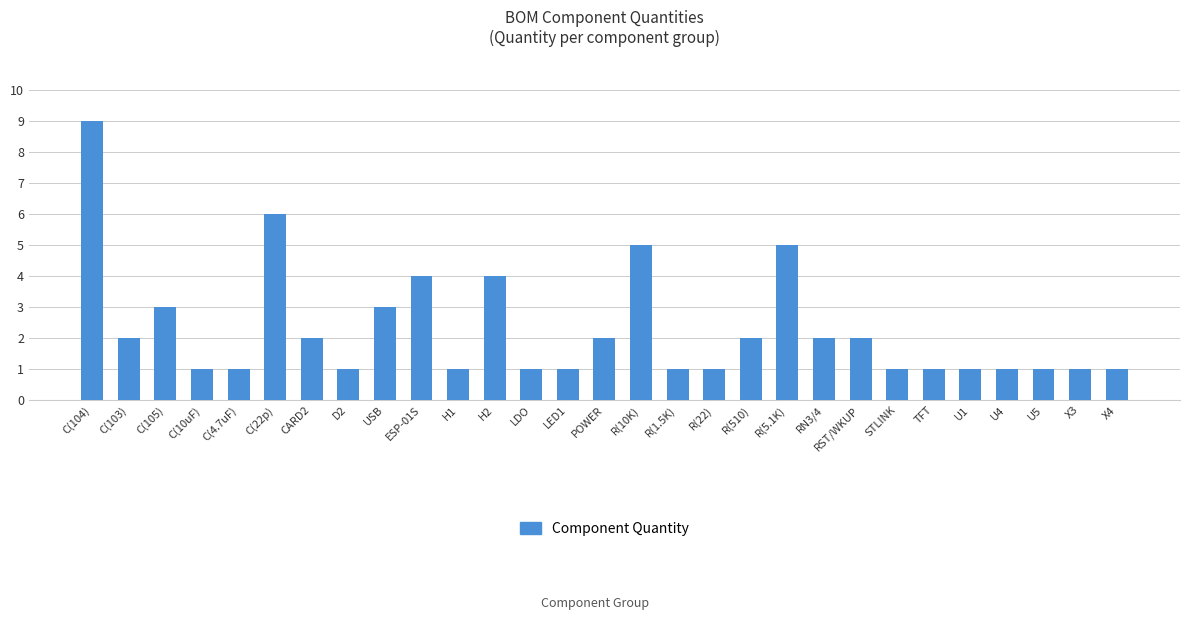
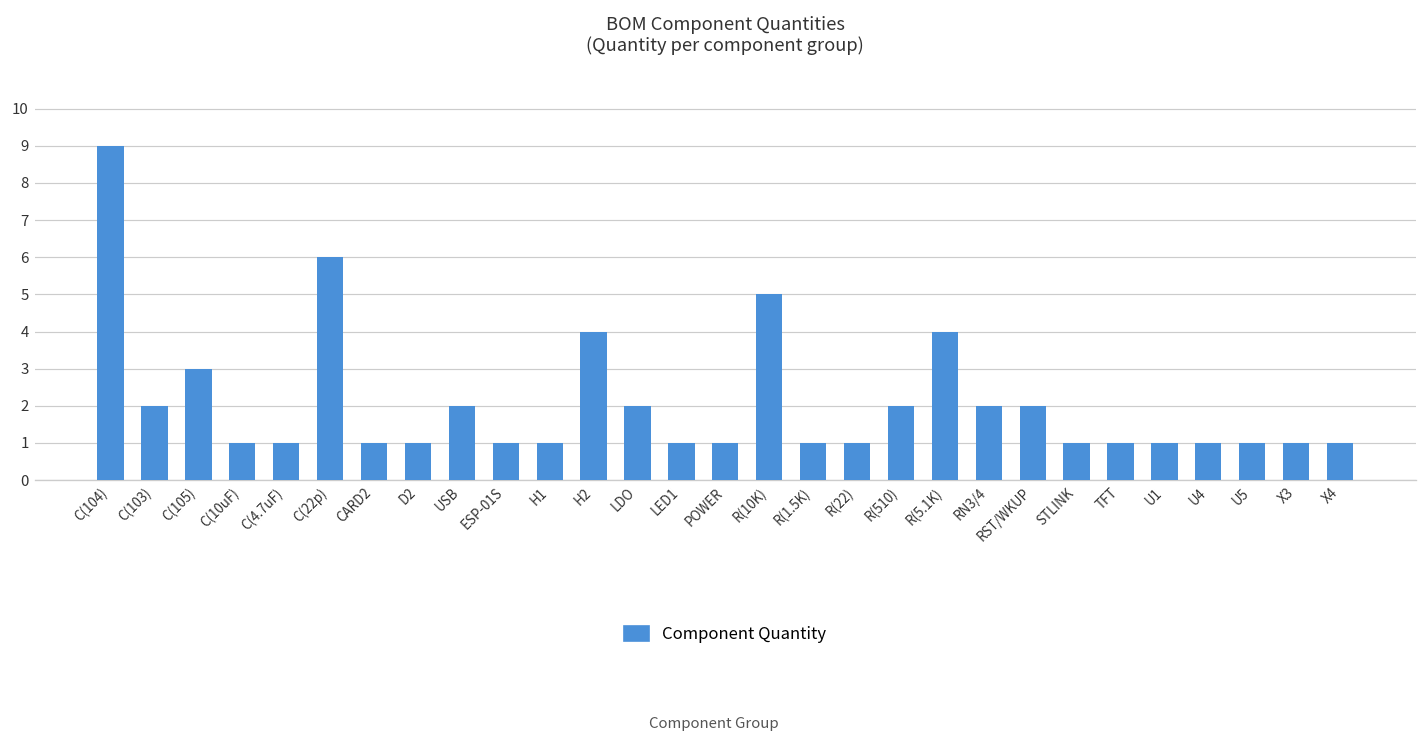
CARD2: 2 -> 1
USB: 3 -> 2
ESP-01S: 4 -> 1
LDO: 1 -> 2
POWER: 2 -> 1
R(5.1K): 5 -> 4
